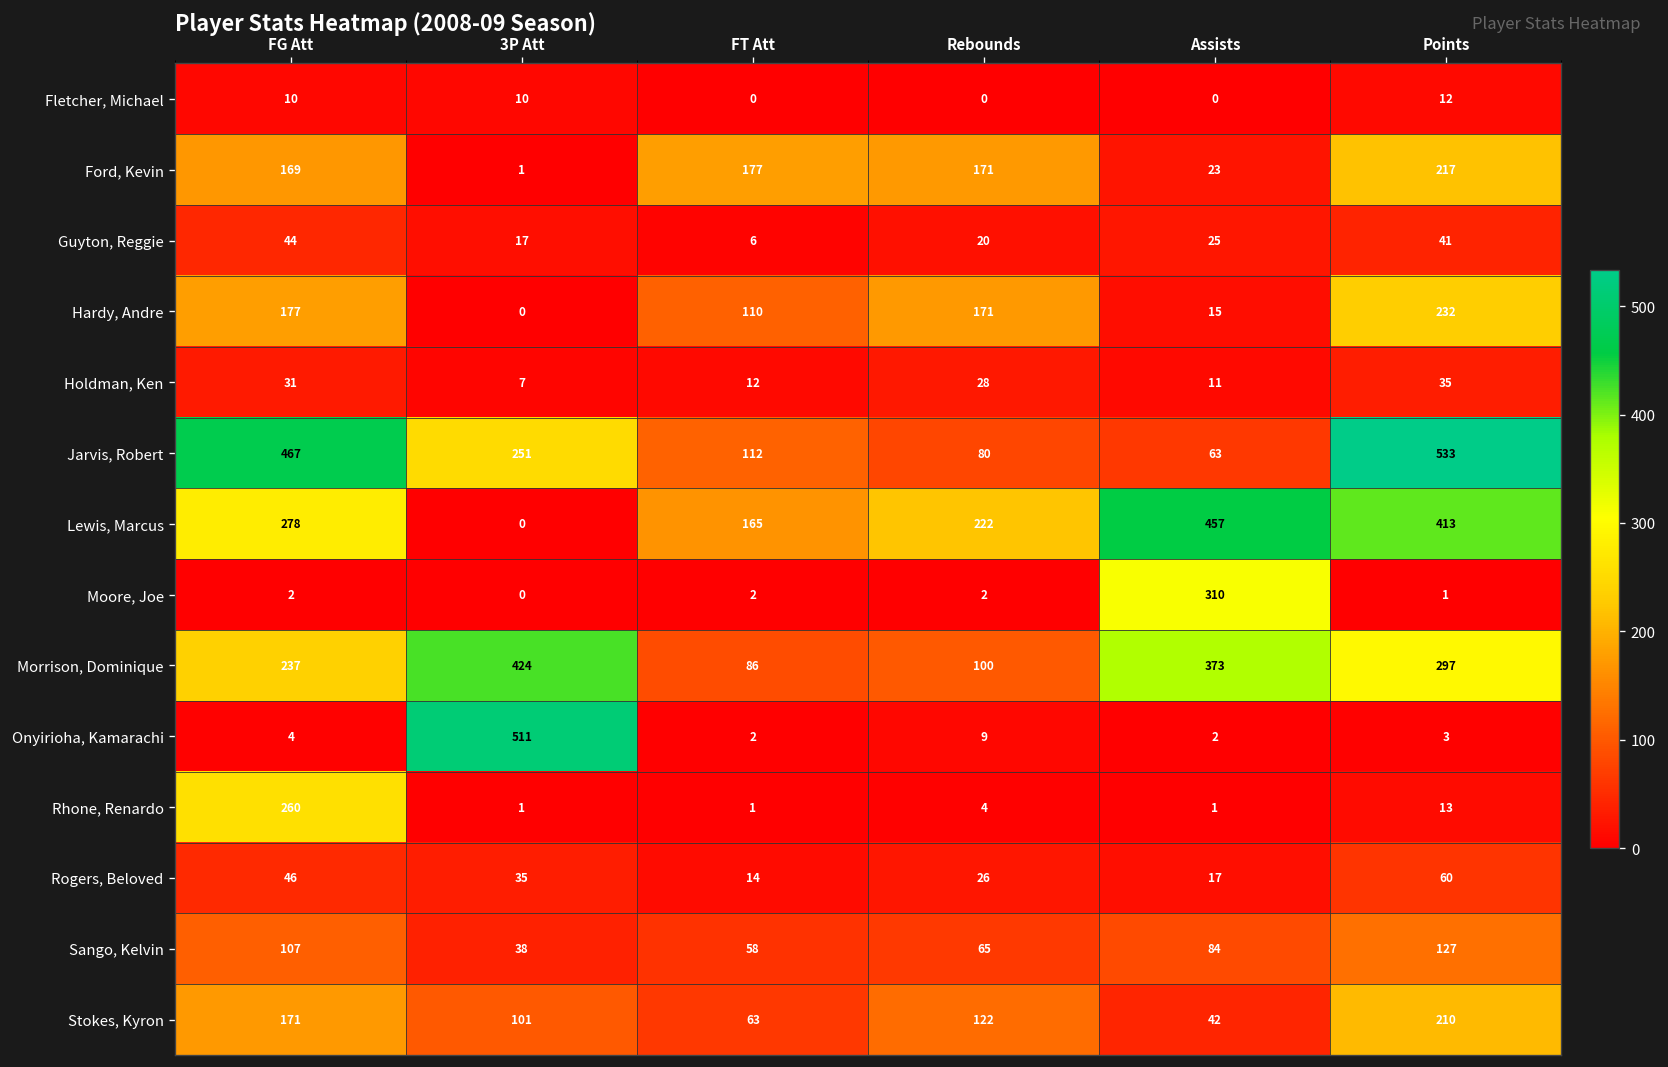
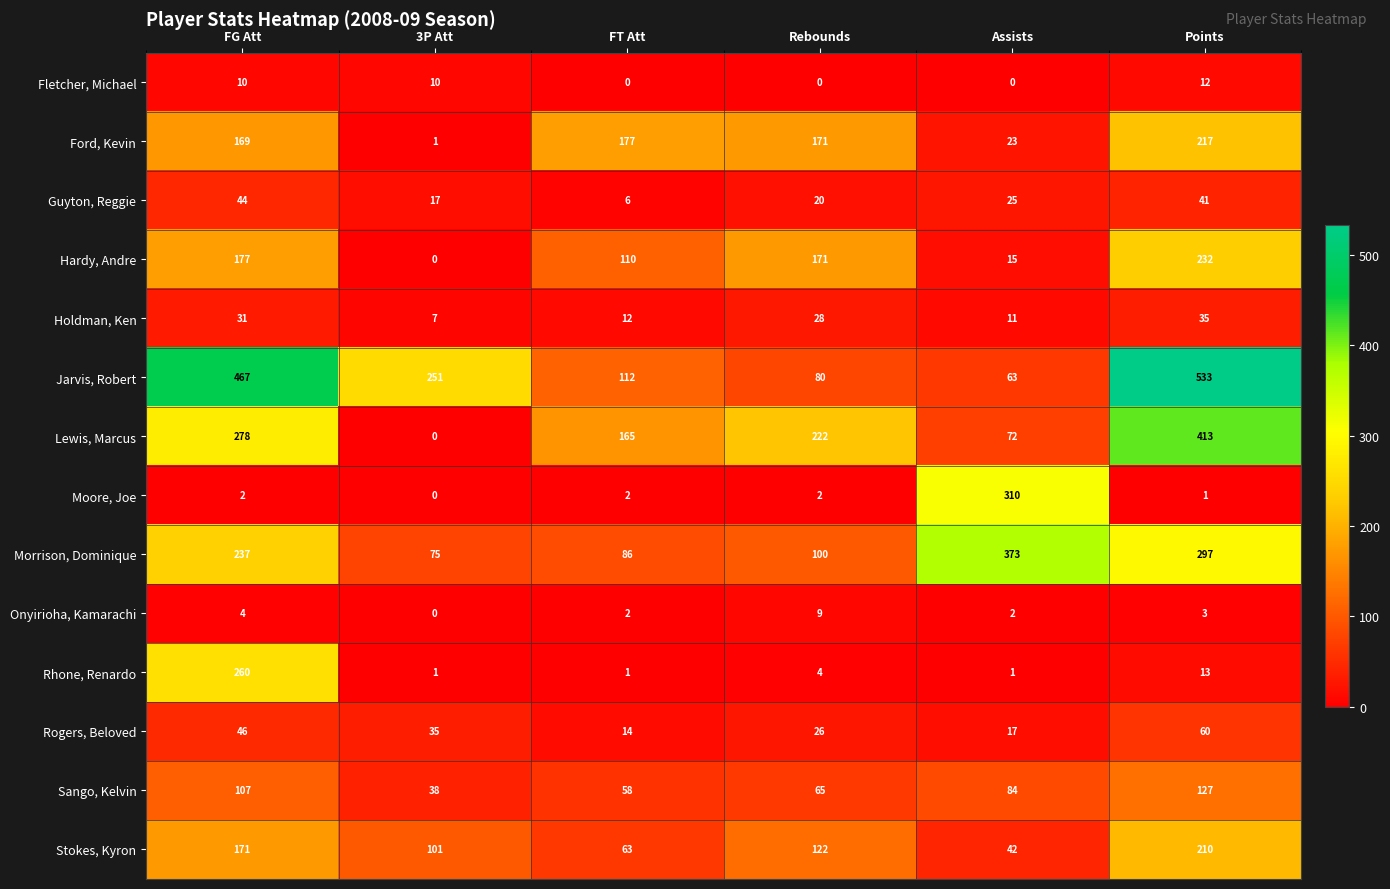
Lewis, Marcus, Assists: 457 -> 72
Morrison, Dominique, 3P Att: 424 -> 75
Onyirioha, Kamarachi, 3P Att: 511 -> 0
